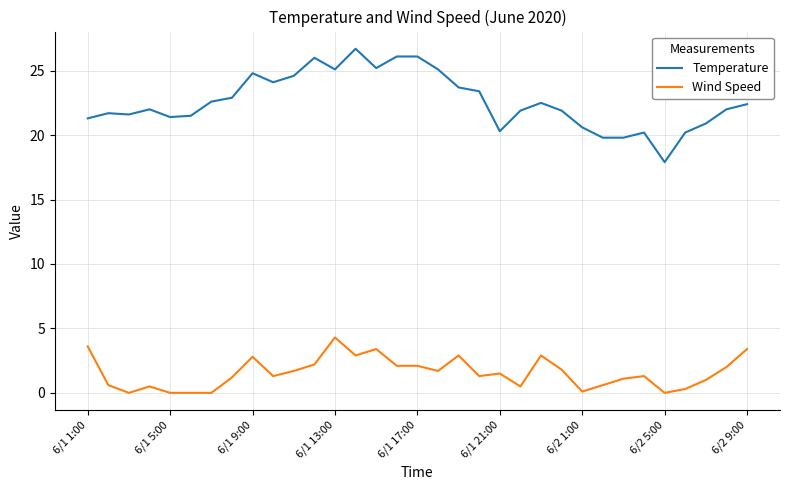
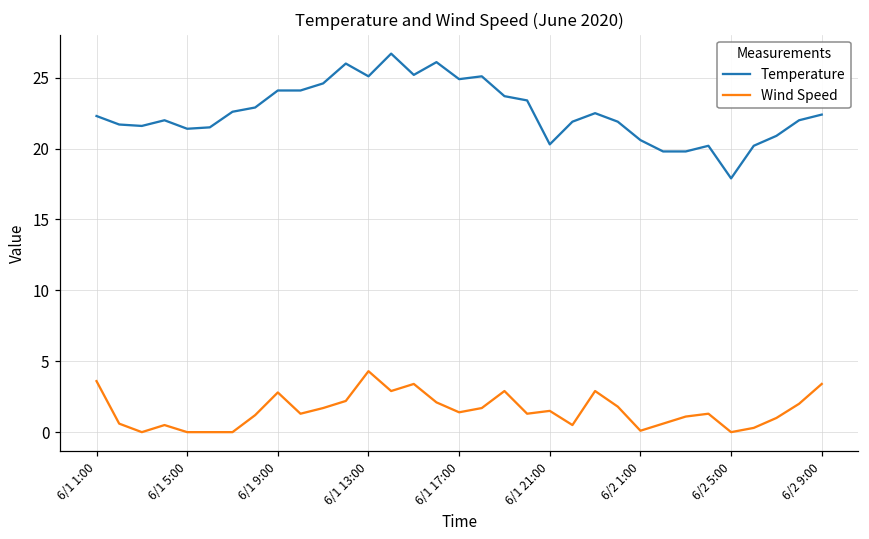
Temperature, 6/1 1:00: 21.3 -> 22.3
Temperature, 6/1 9:00: 24.8 -> 24.1
Temperature, 6/1 17:00: 26.1 -> 24.9
Wind Speed, 6/1 17:00: 2.1 -> 1.4
